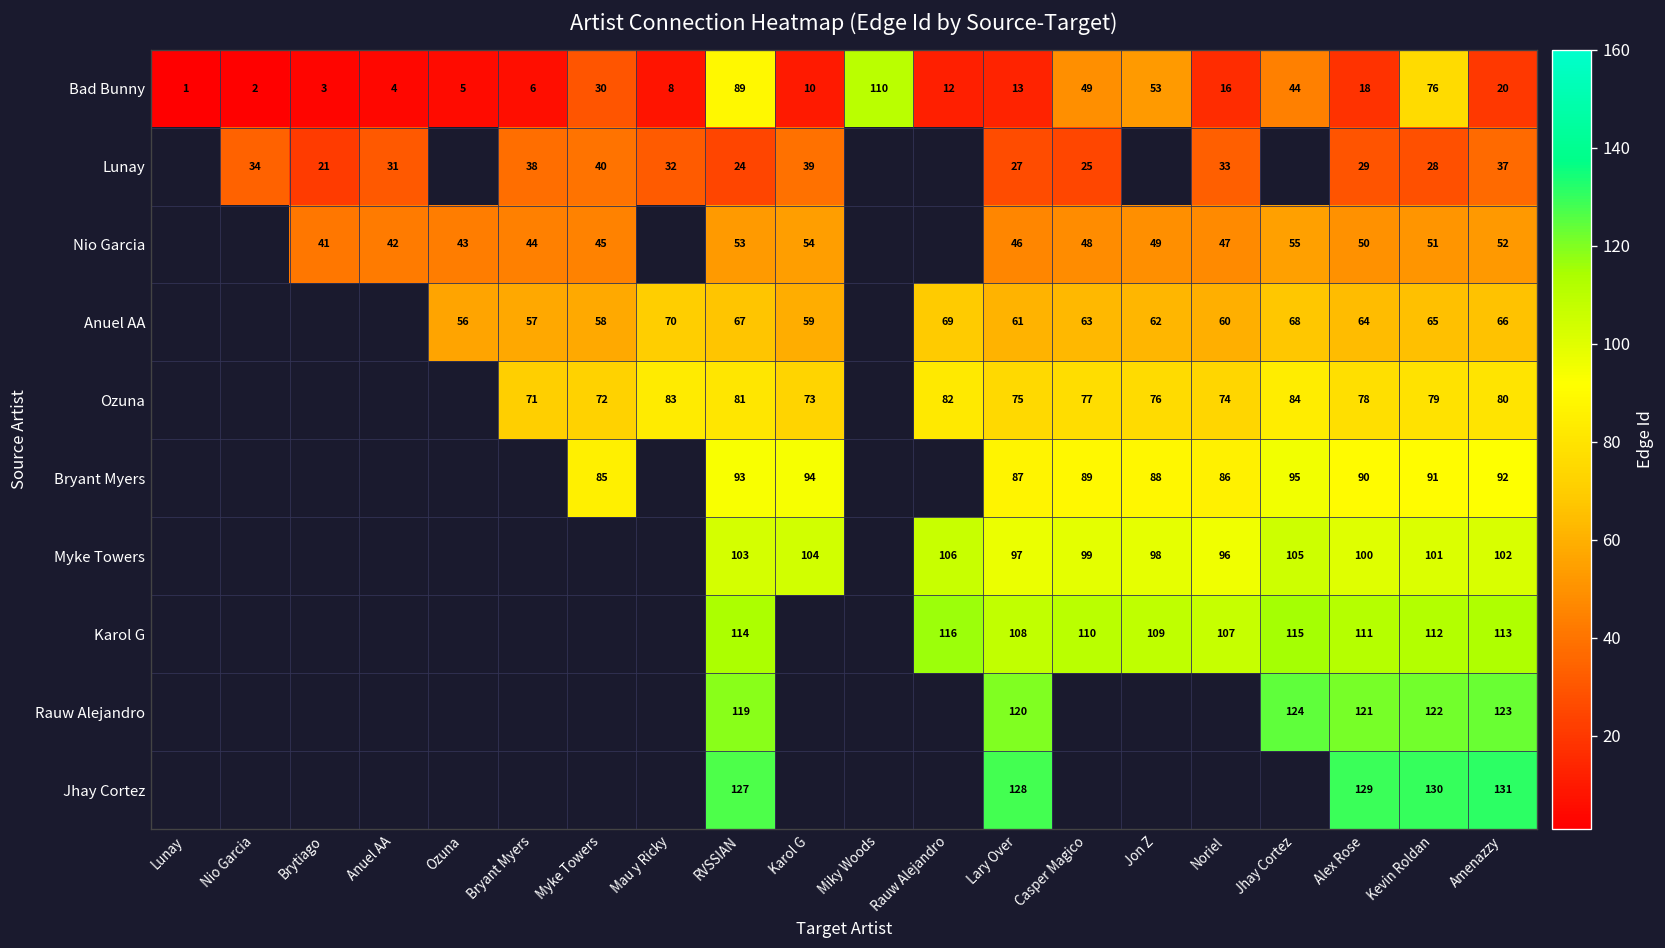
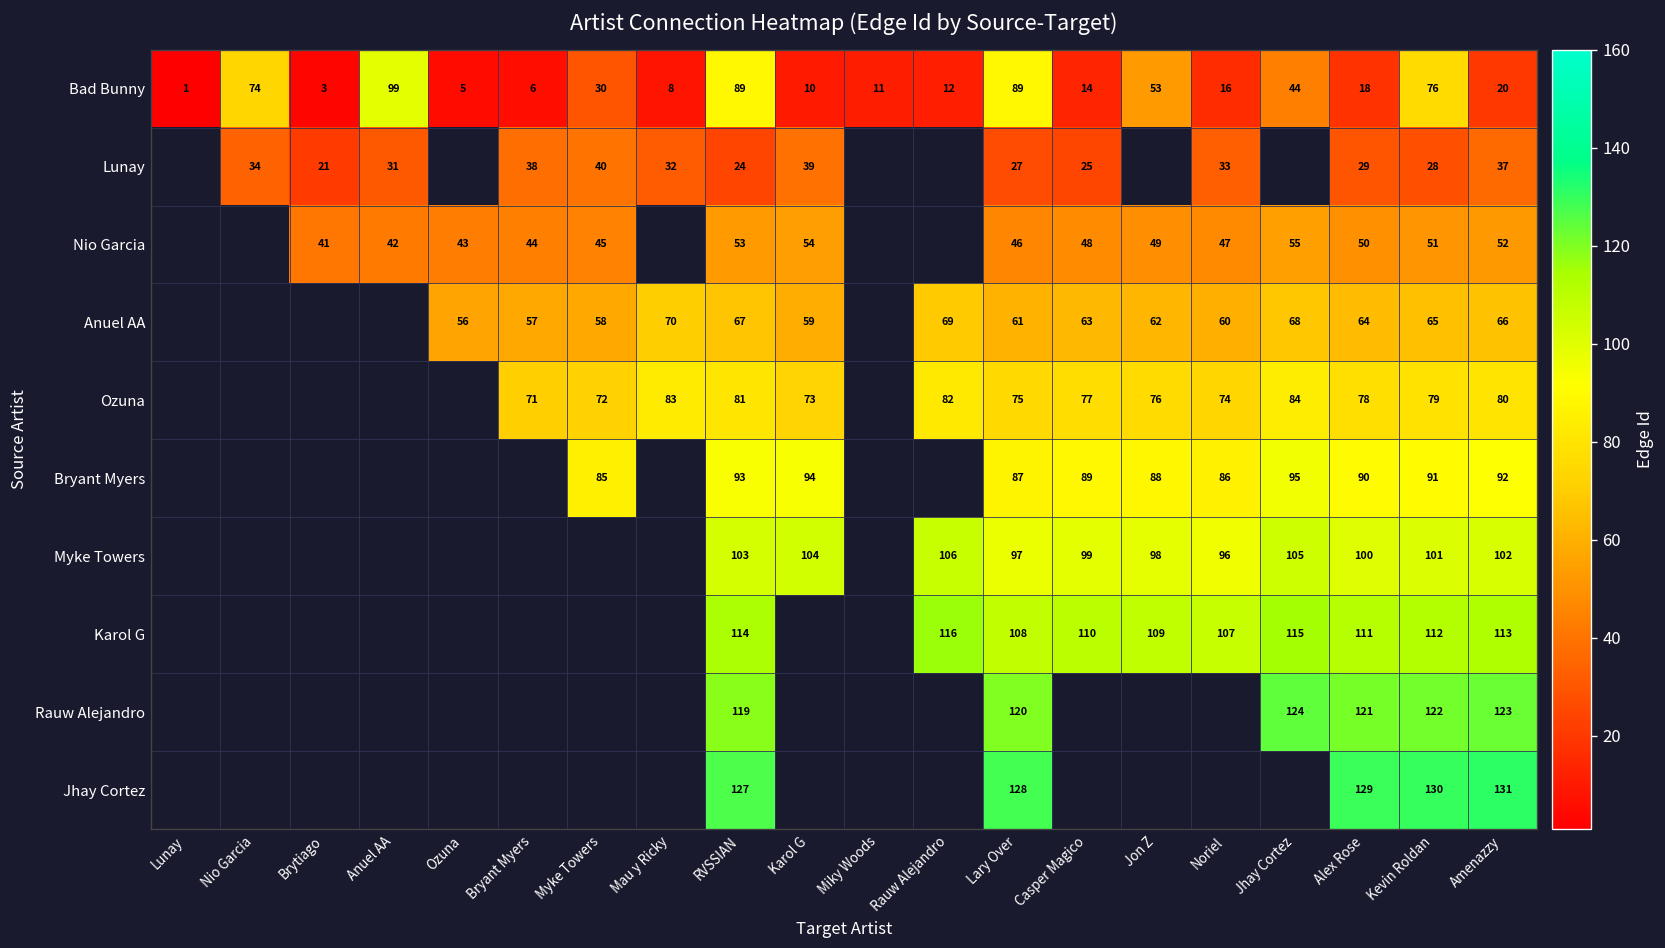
Bad Bunny, Nio Garcia: 2 -> 74
Bad Bunny, Anuel AA: 4 -> 99
Bad Bunny, Miky Woods: 110 -> 11
Bad Bunny, Lary Over: 13 -> 89
Bad Bunny, Casper Magico: 49 -> 14
